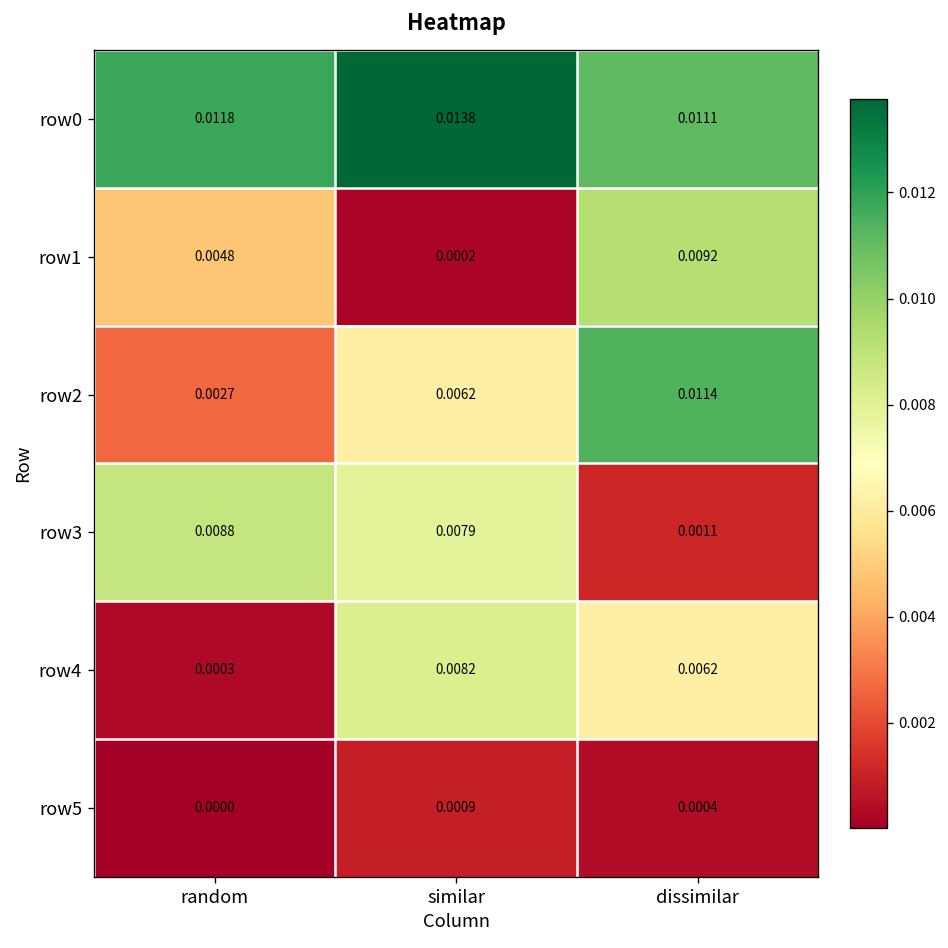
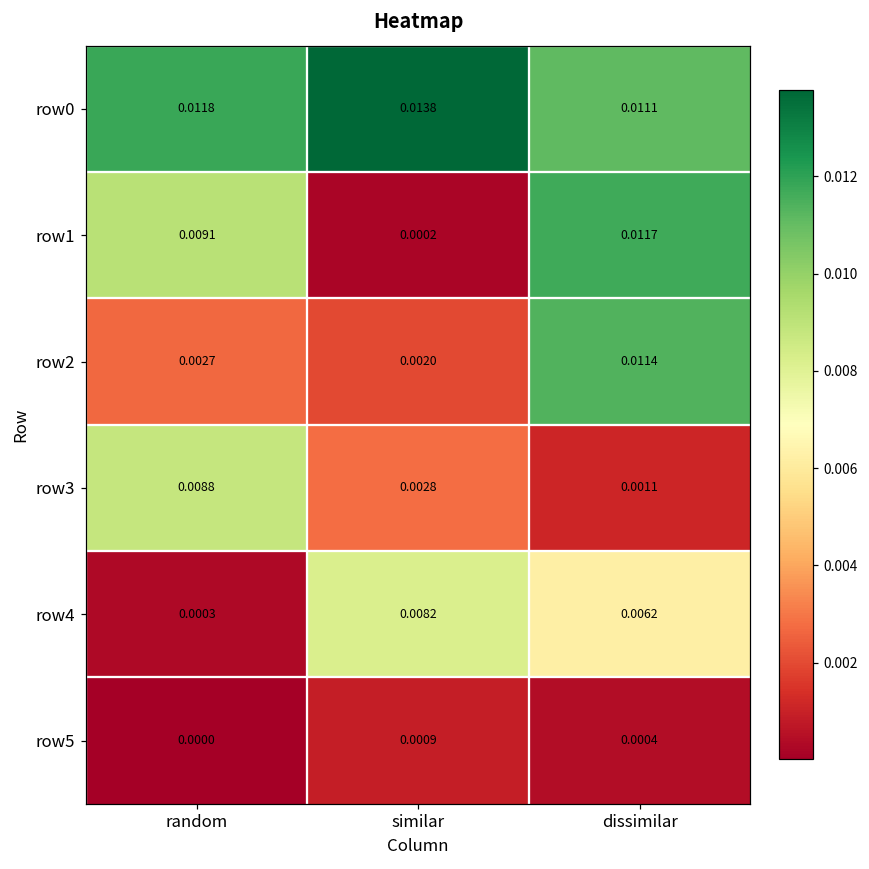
row1, random: 0.0048 -> 0.0091
row1, dissimilar: 0.0092 -> 0.0117
row2, similar: 0.0062 -> 0.0020
row3, similar: 0.0079 -> 0.0028
